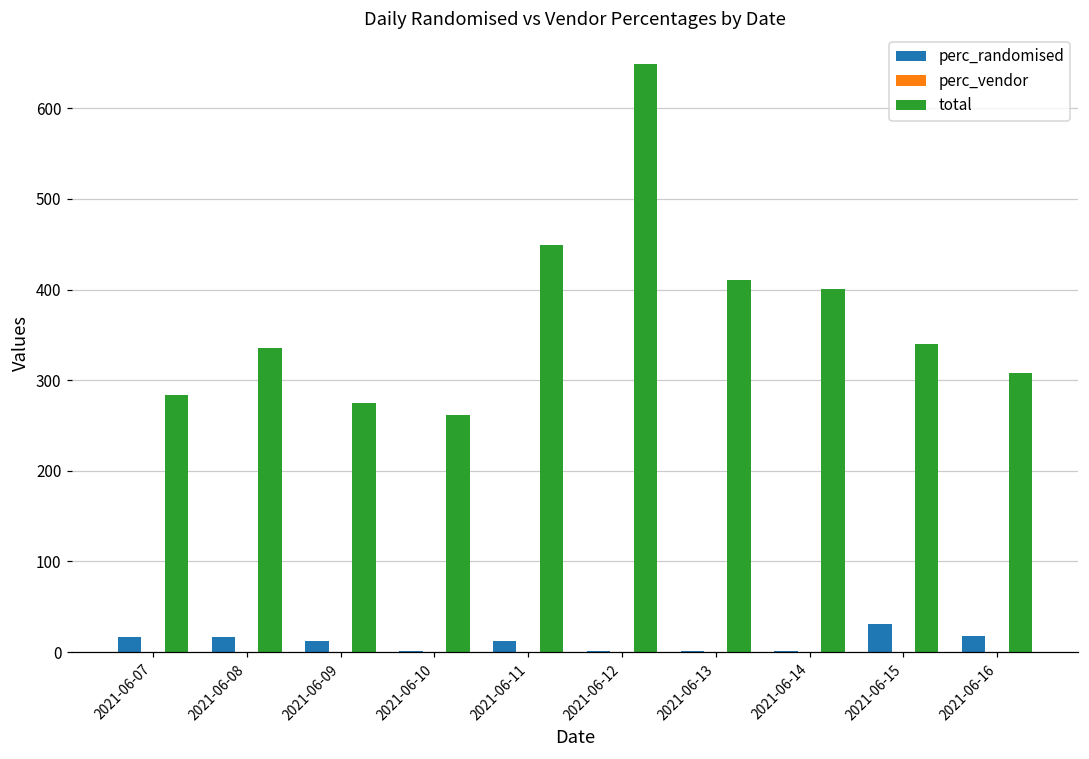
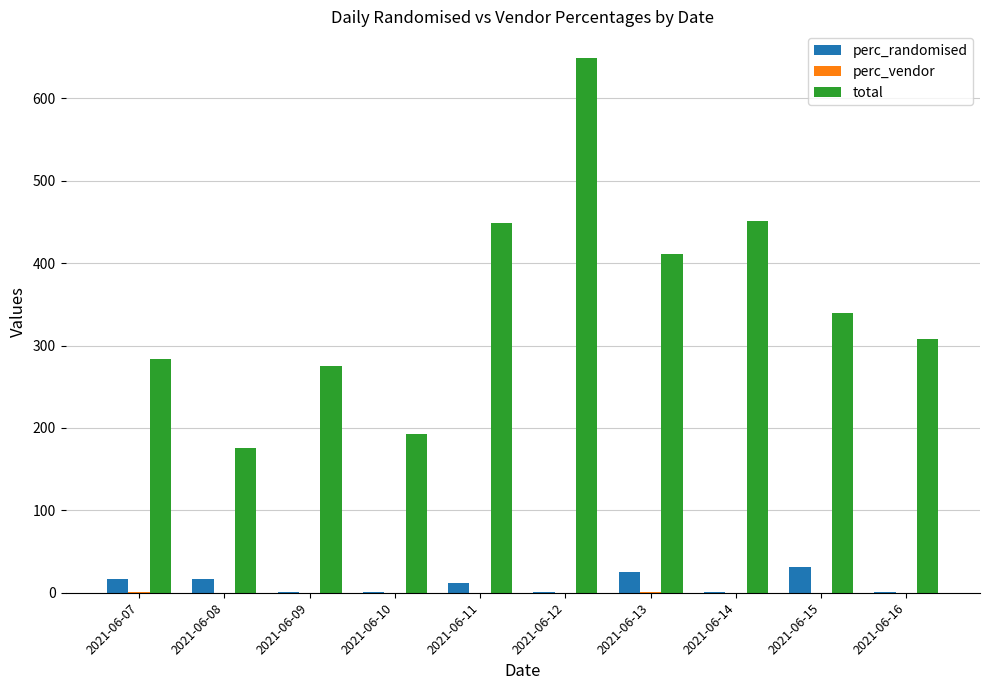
total, 2021-06-08: 340 -> 180
perc_randomised, 2021-06-09: 10 -> 0
total, 2021-06-10: 260 -> 190
perc_randomised, 2021-06-13: 0 -> 30
total, 2021-06-14: 400 -> 450
perc_randomised, 2021-06-16: 20 -> 0
